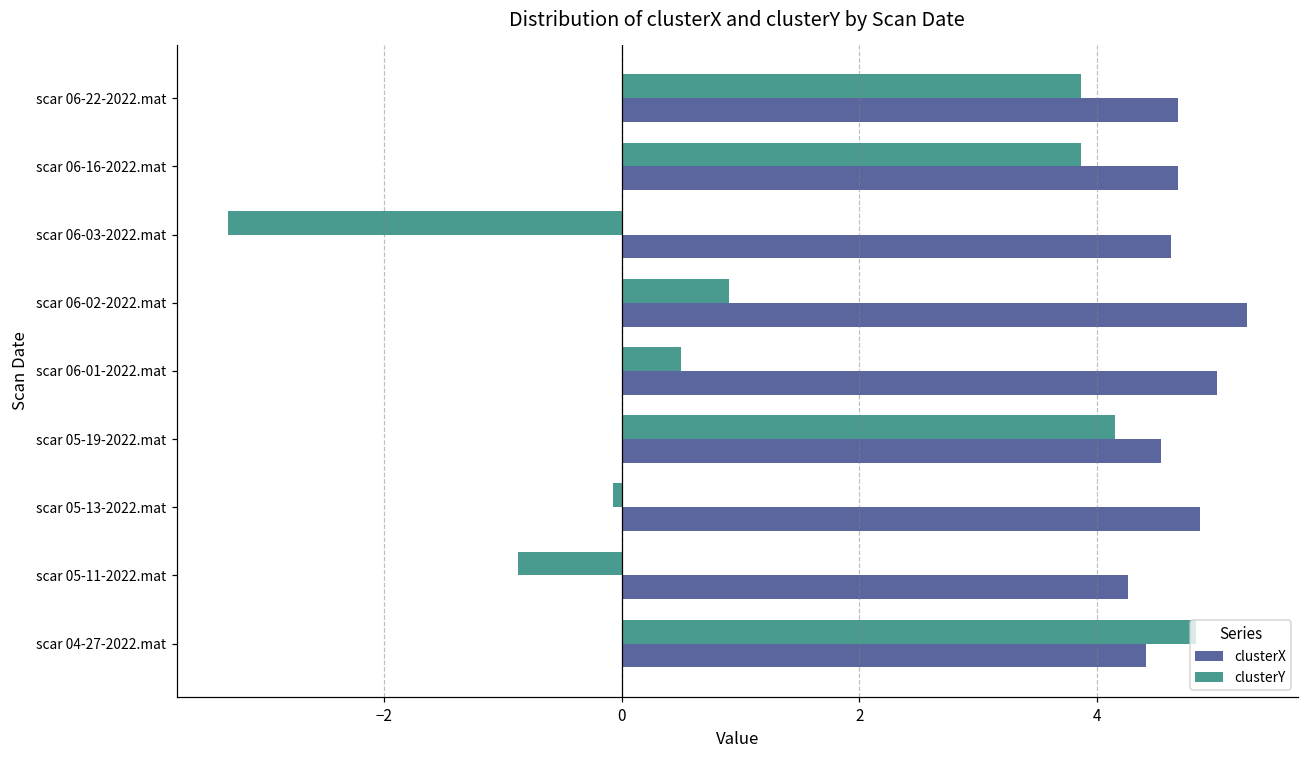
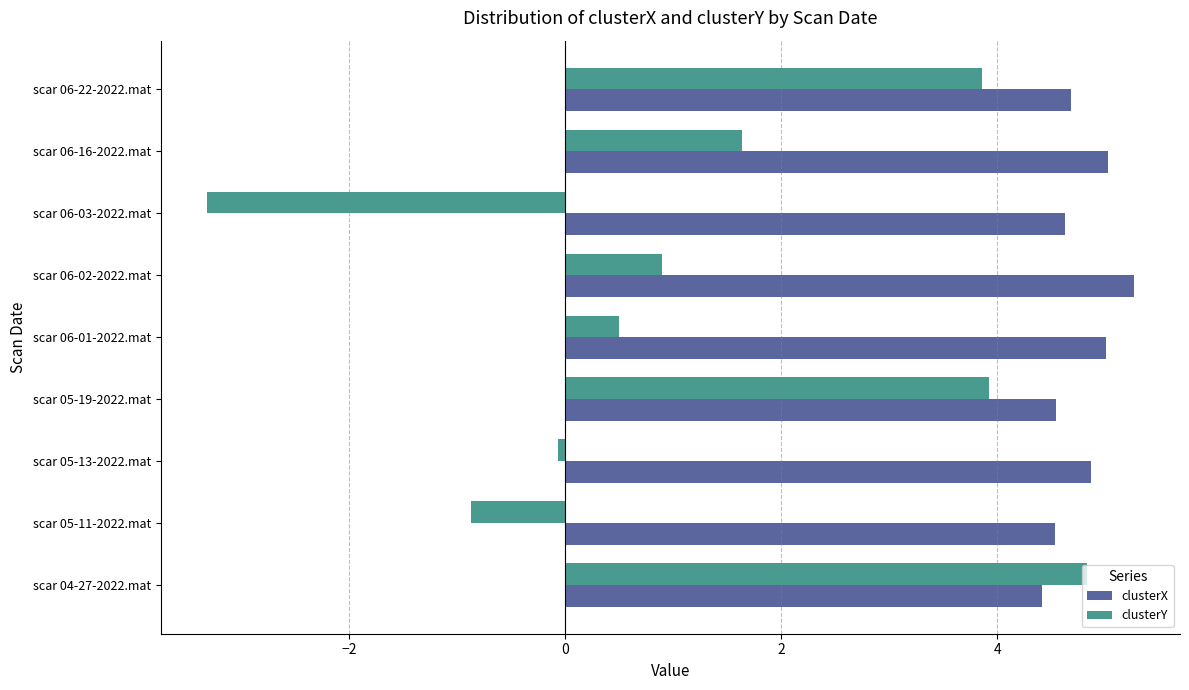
clusterY, scar 06-16-2022.mat: 3.86 -> 1.64
clusterX, scar 06-16-2022.mat: 4.68 -> 5.02
clusterY, scar 05-19-2022.mat: 4.15 -> 3.93
clusterX, scar 05-11-2022.mat: 4.26 -> 4.53
